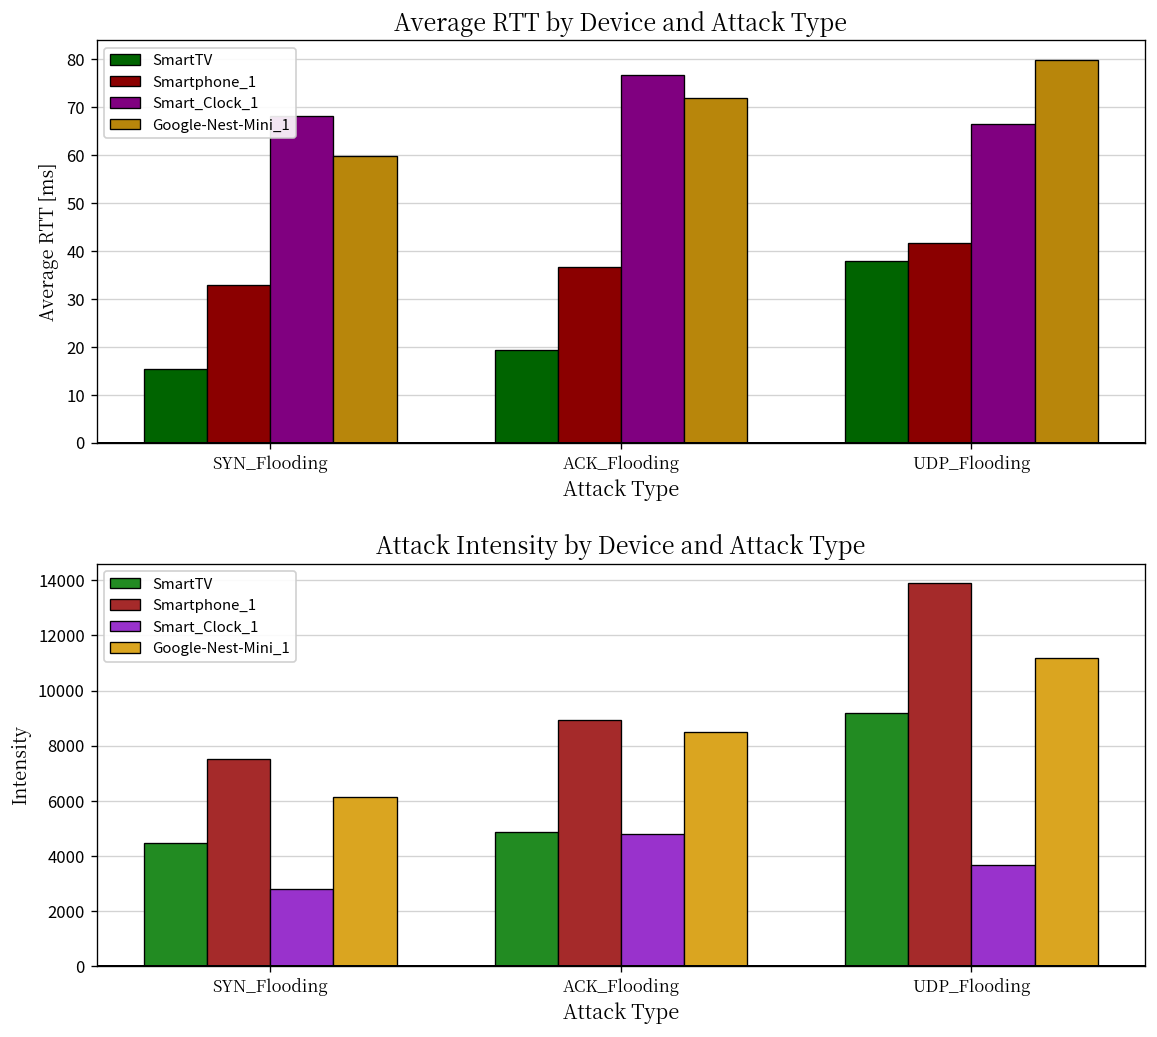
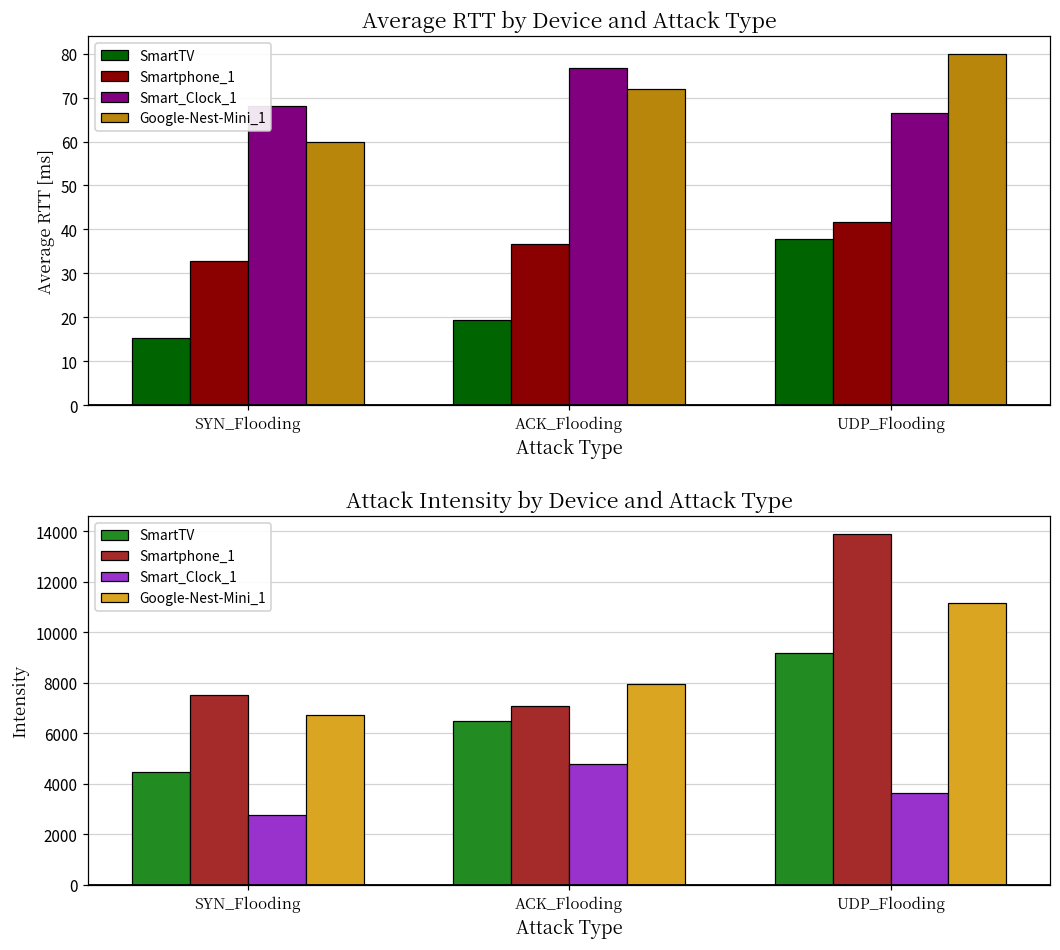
Attack Intensity by Device and Attack Type, Google-Nest-Mini_1, SYN_Flooding: 6100 -> 6700
Attack Intensity by Device and Attack Type, SmartTV, ACK_Flooding: 4900 -> 6500
Attack Intensity by Device and Attack Type, Smartphone_1, ACK_Flooding: 8900 -> 7100
Attack Intensity by Device and Attack Type, Google-Nest-Mini_1, ACK_Flooding: 8500 -> 8000
